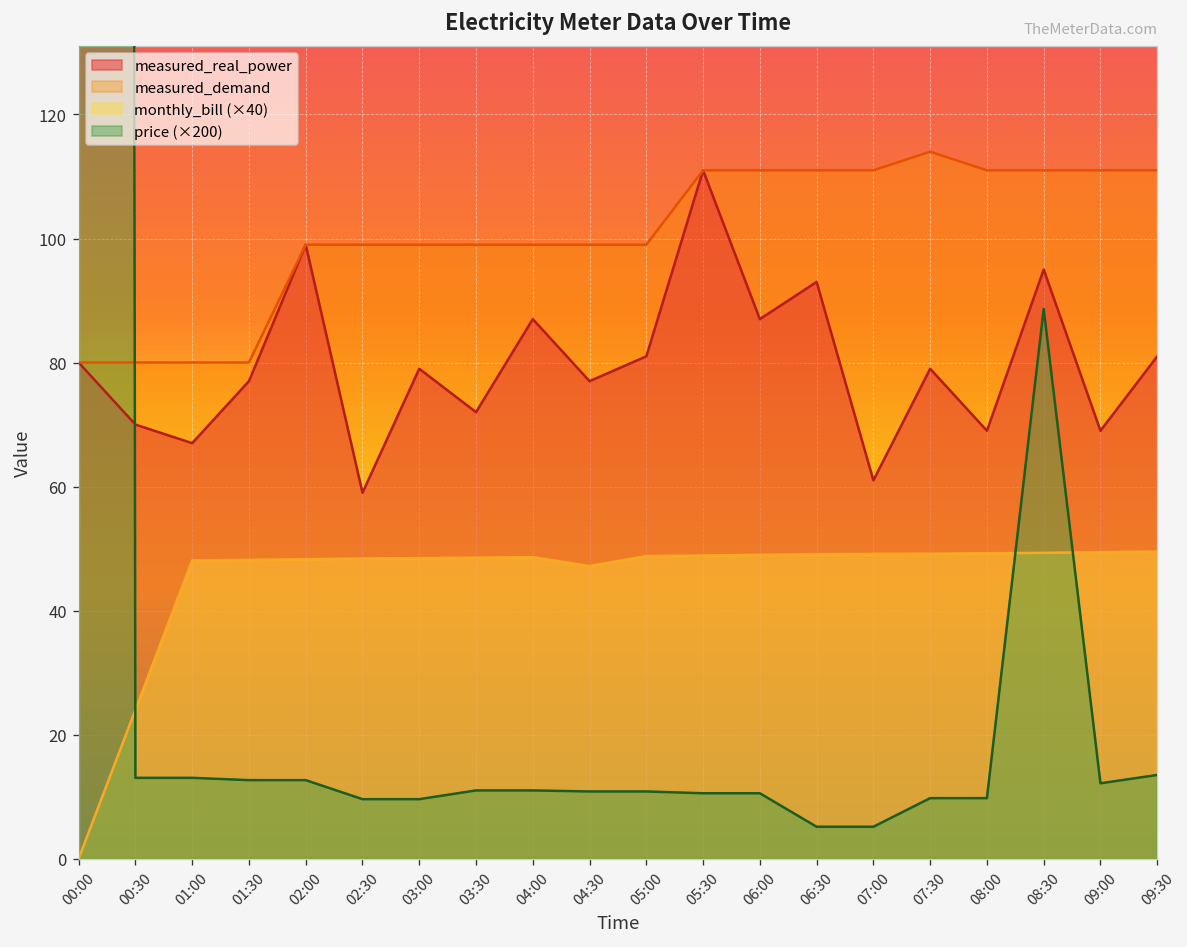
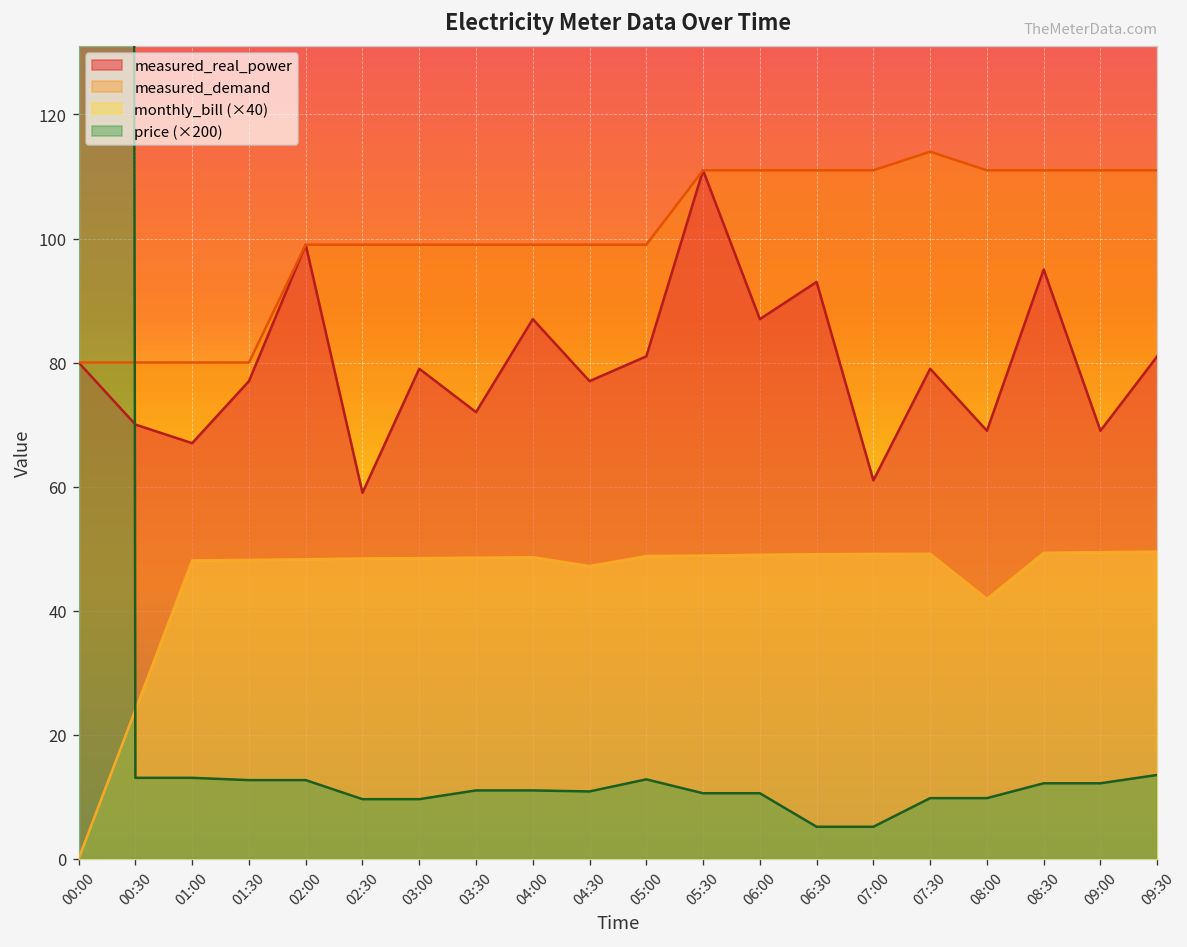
price (×200), 05:00: 11 -> 13
monthly_bill (×40), 08:00: 49 -> 42
price (×200), 08:30: 89 -> 12
